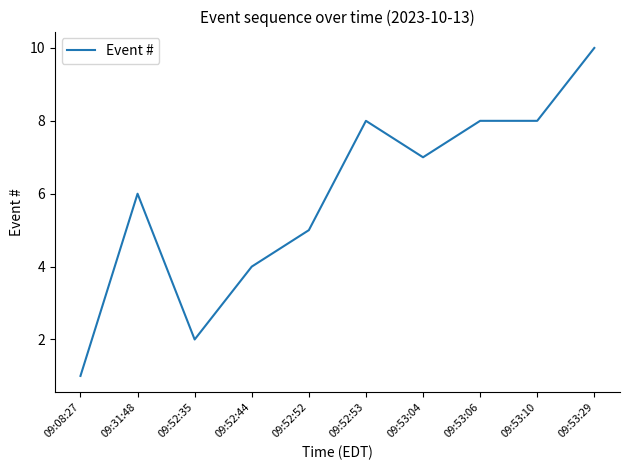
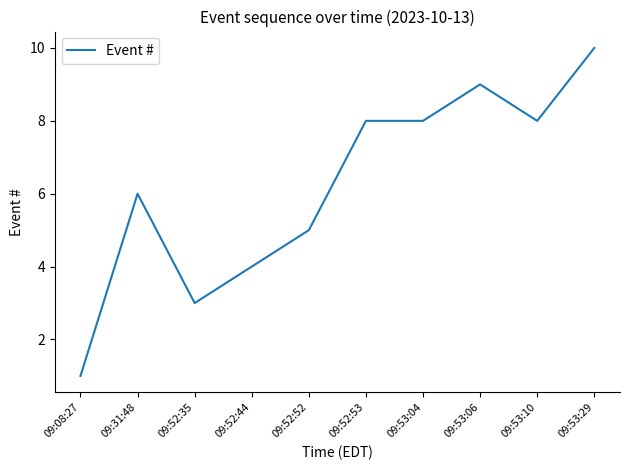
09:52:35: 2 -> 3
09:53:04: 7 -> 8
09:53:06: 8 -> 9
